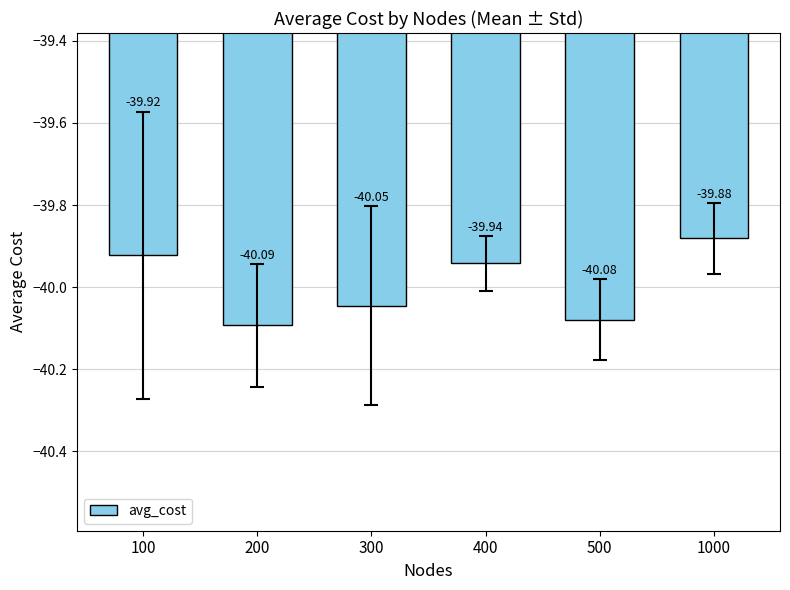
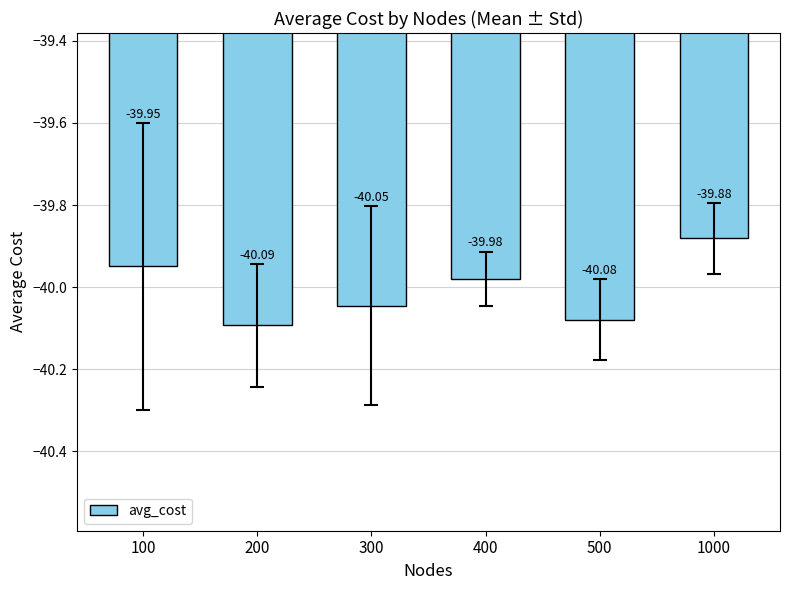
avg_cost, 100: -39.92 -> -39.95
avg_cost, 400: -39.94 -> -39.98
